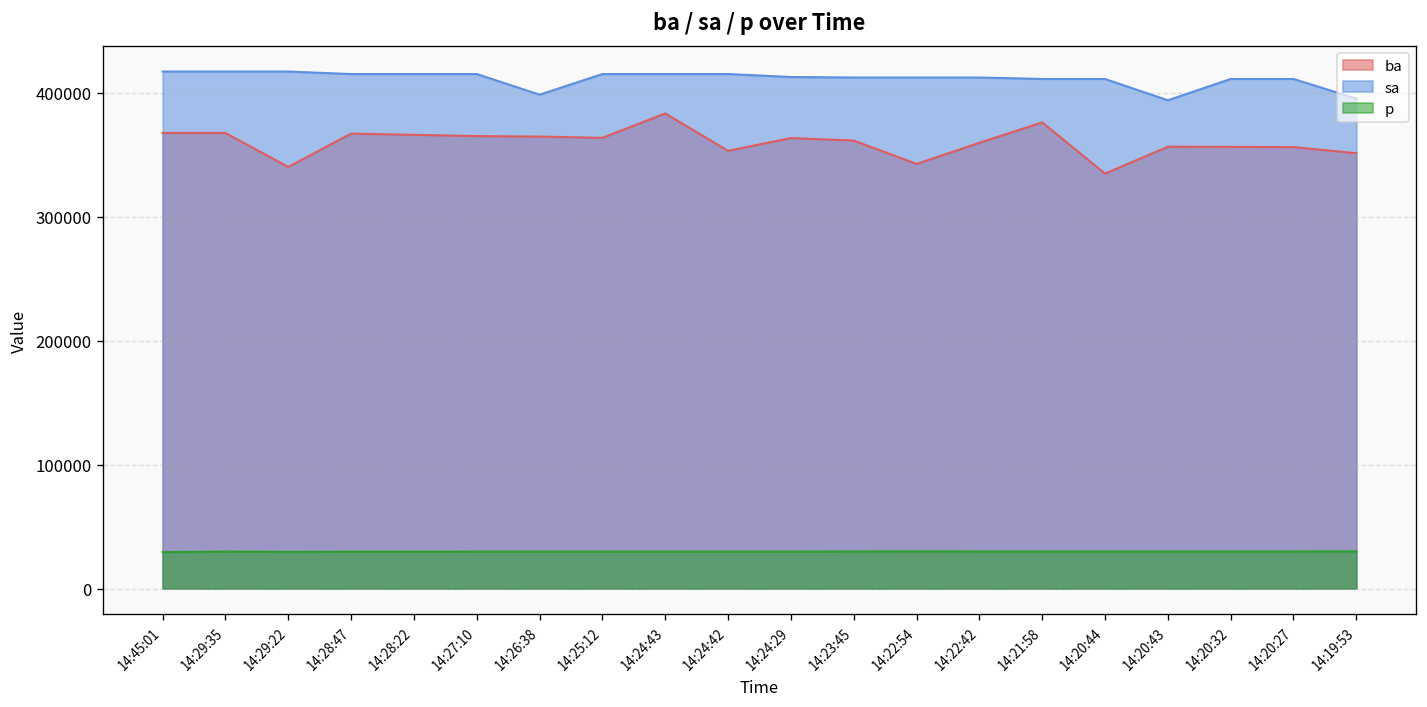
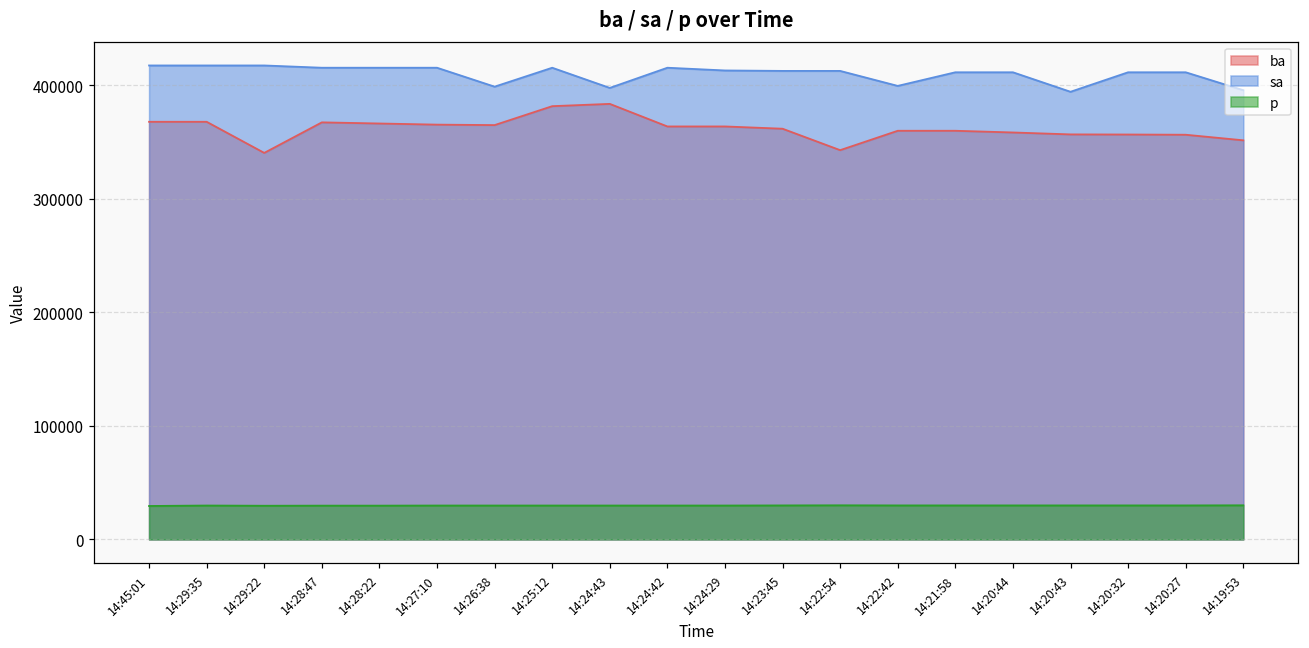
ba, 14:25:12: 364000 -> 381000
sa, 14:24:43: 415000 -> 398000
ba, 14:24:42: 353000 -> 364000
sa, 14:22:42: 413000 -> 399000
ba, 14:21:58: 376000 -> 360000
ba, 14:20:44: 335000 -> 358000
